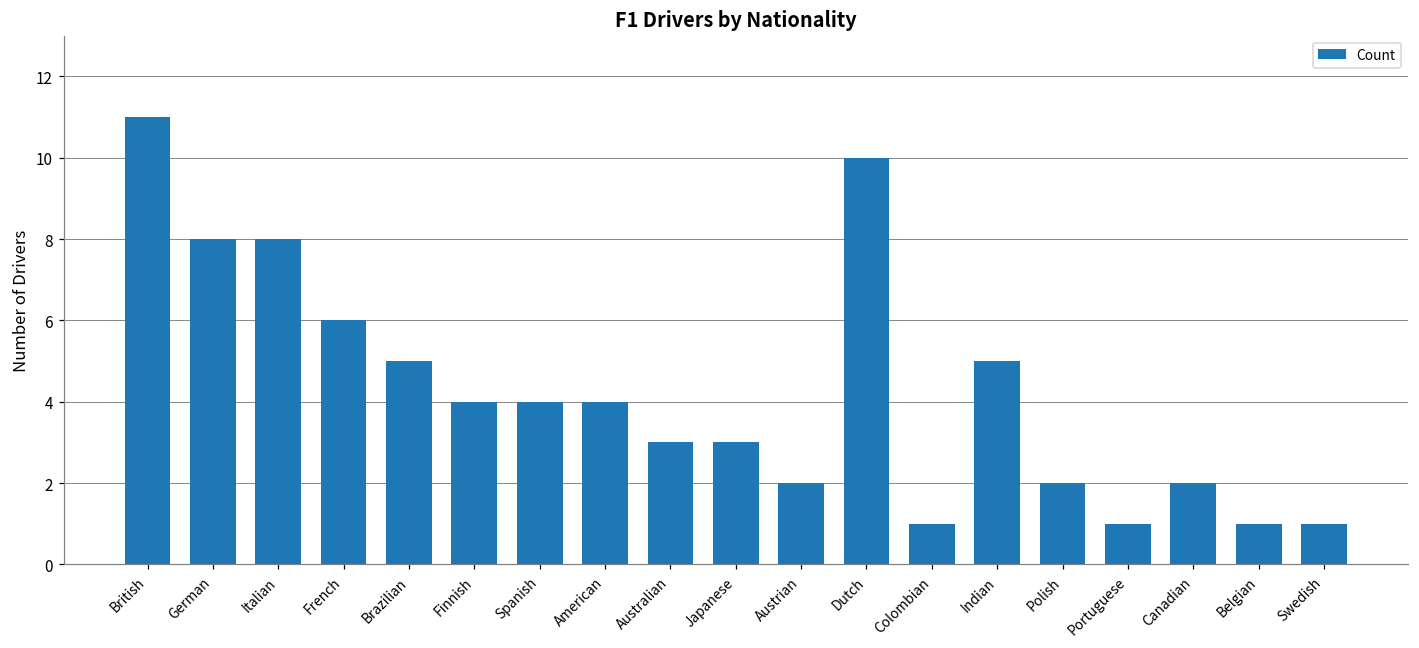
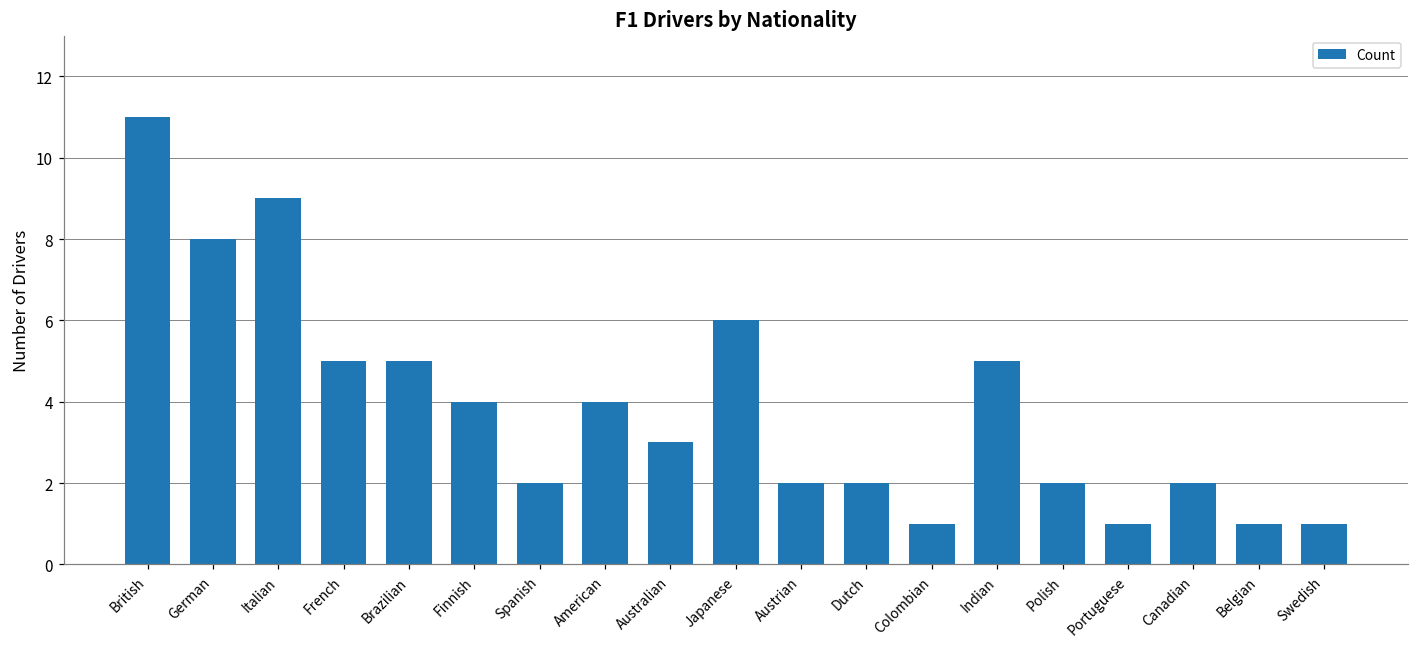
Italian: 8 -> 9
French: 6 -> 5
Spanish: 4 -> 2
Japanese: 3 -> 6
Dutch: 10 -> 2
